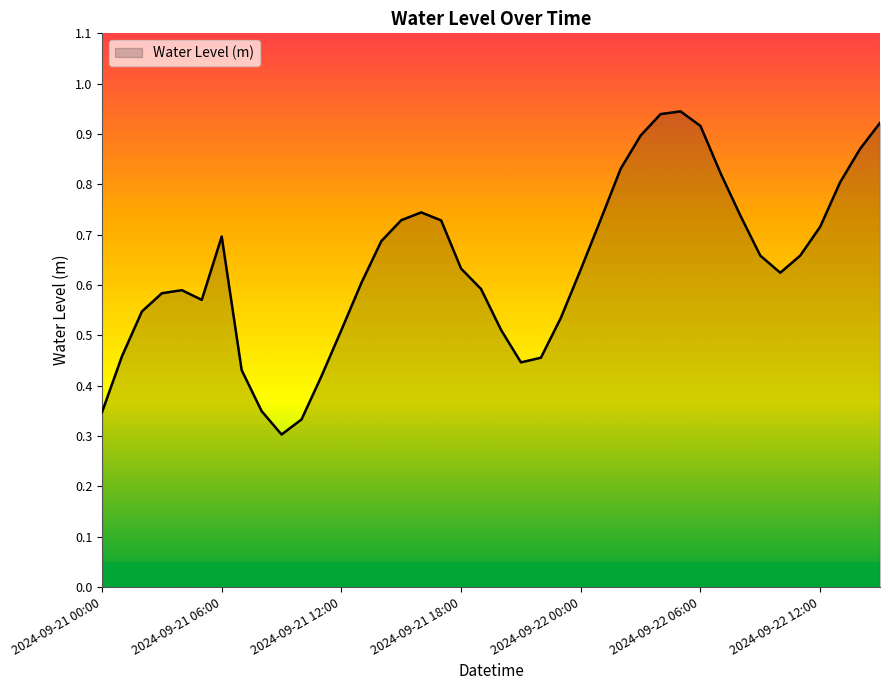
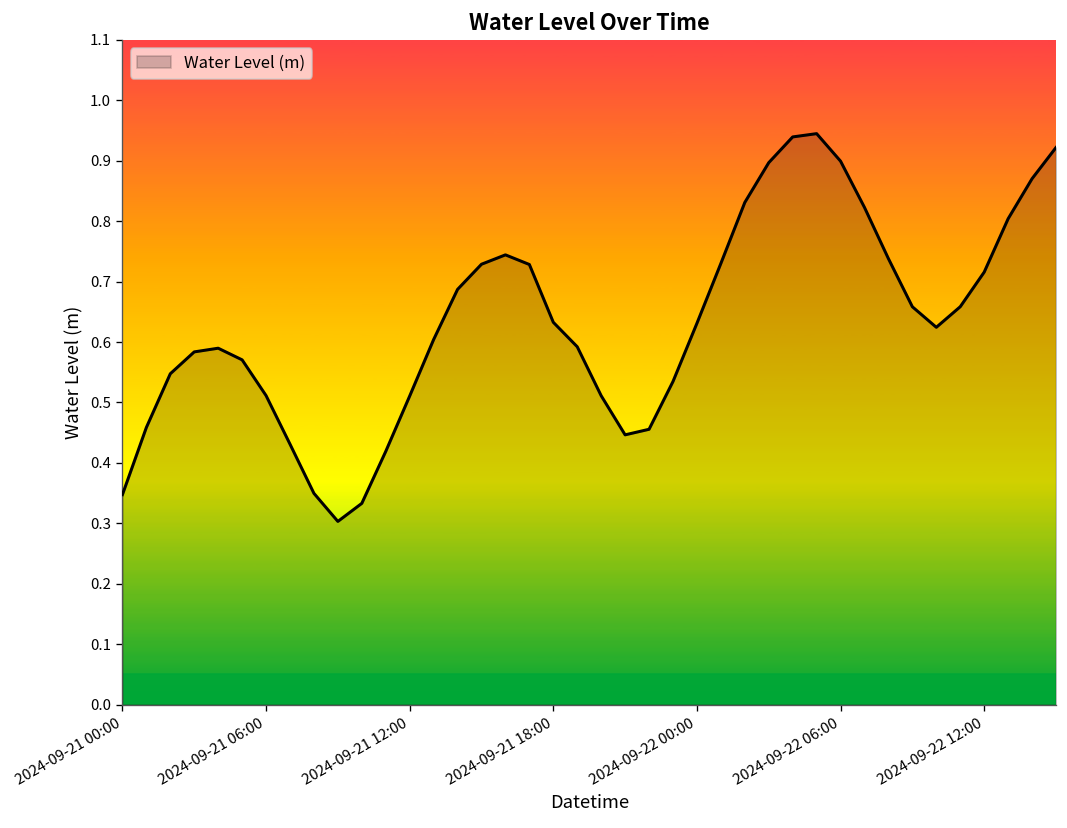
2024-09-21 06:00: 0.70 -> 0.51
2024-09-22 06:00: 0.92 -> 0.90
